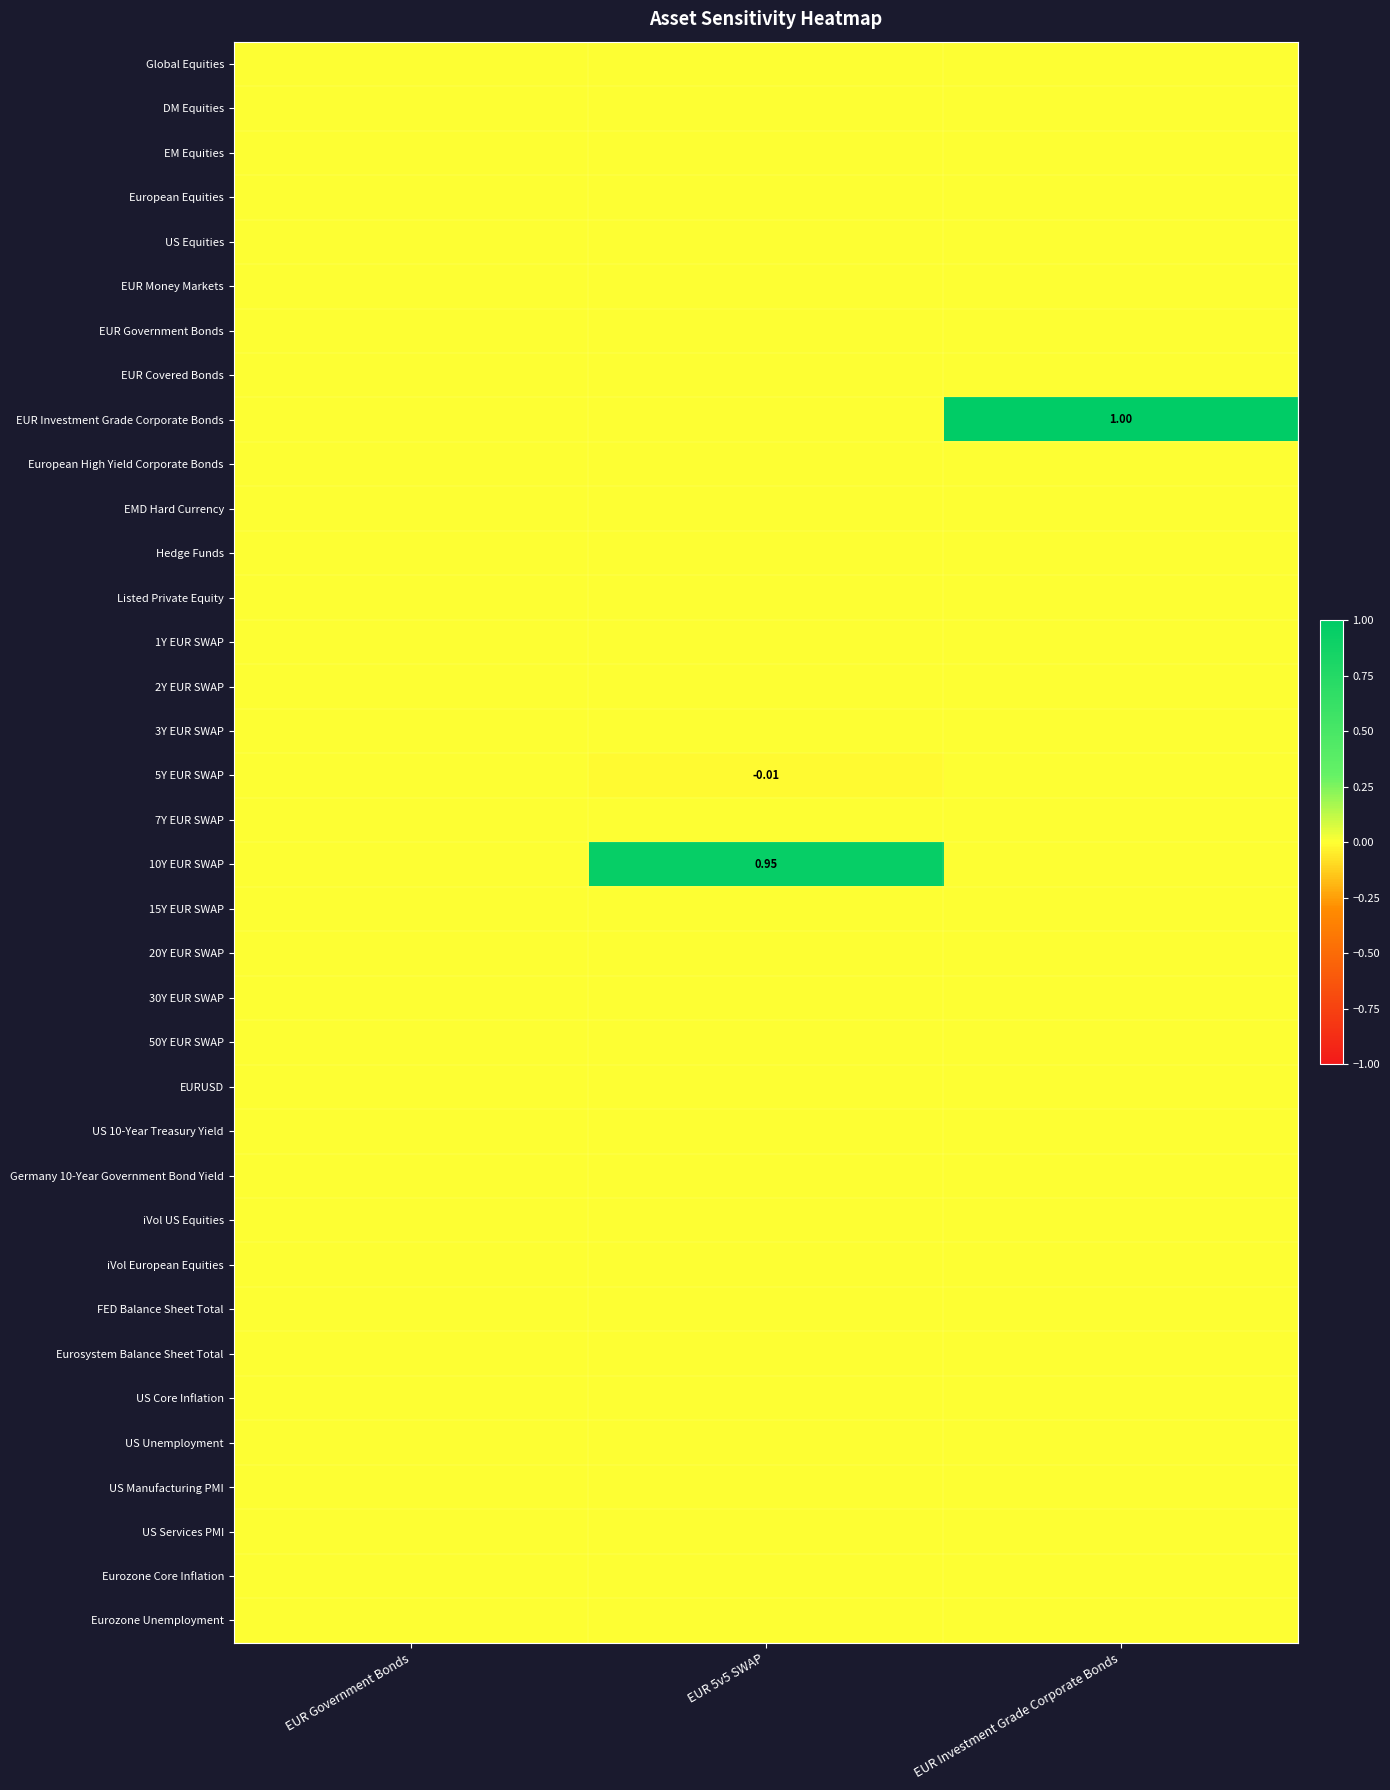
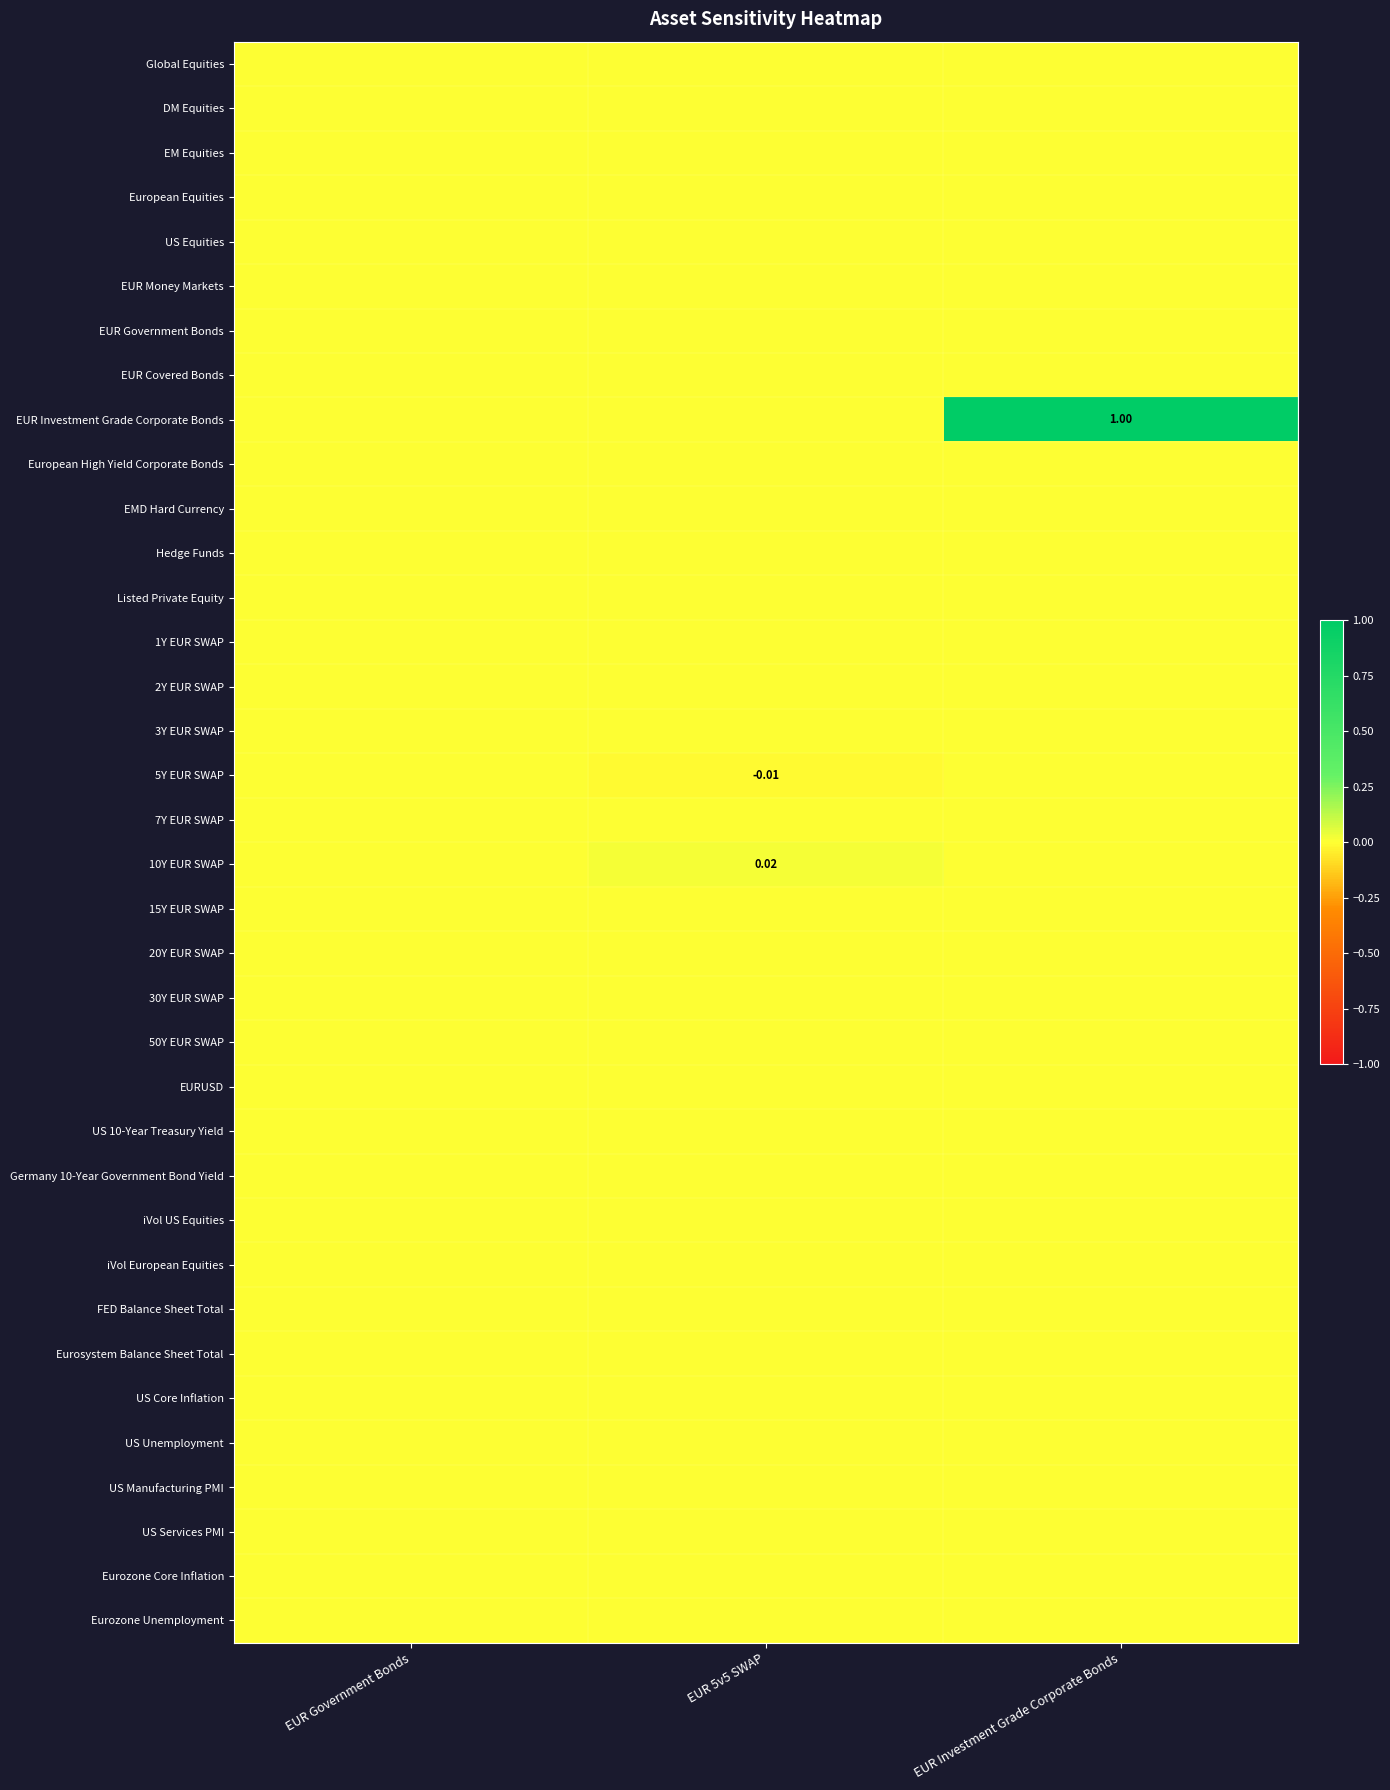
10Y EUR SWAP, EUR 5v5 SWAP: 0.95 -> 0.02
